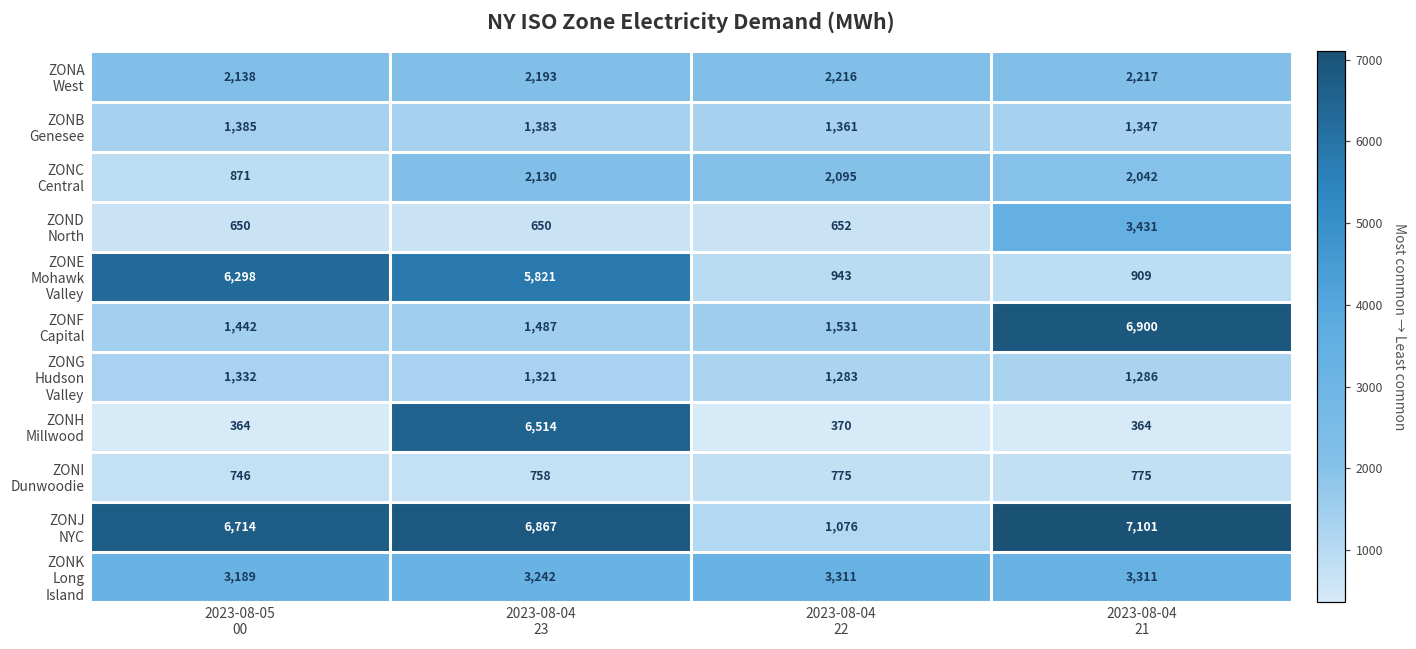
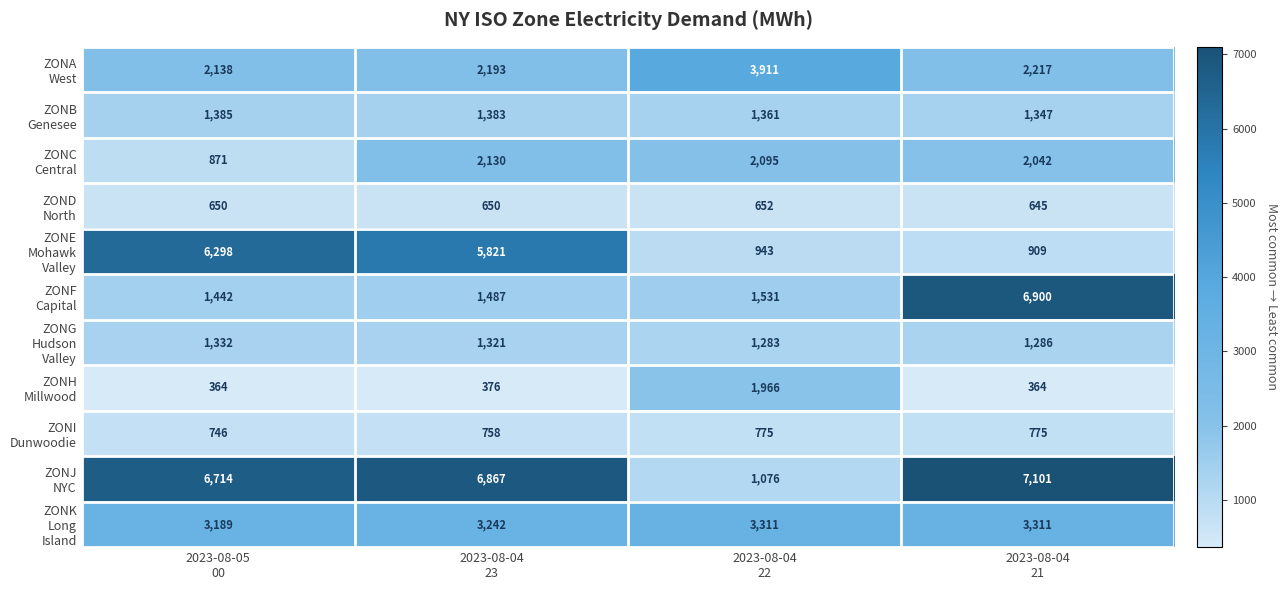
ZONA West, 2023-08-04 22: 2,216 -> 3,911
ZOND North, 2023-08-04 21: 3,431 -> 645
ZONH Millwood, 2023-08-04 23: 6,514 -> 376
ZONH Millwood, 2023-08-04 22: 370 -> 1,966
